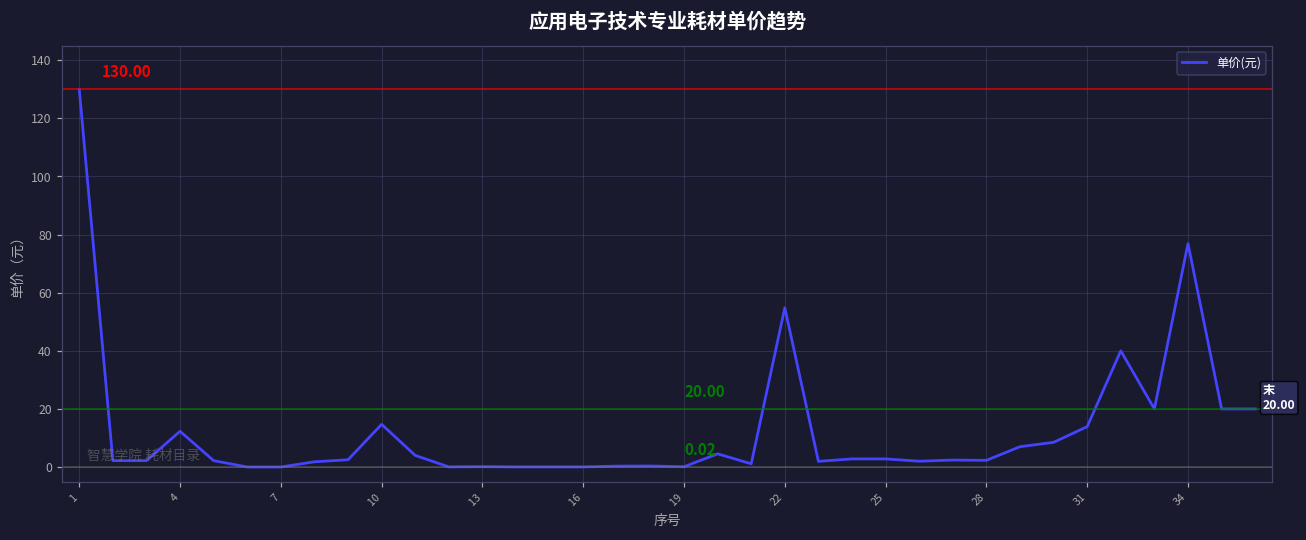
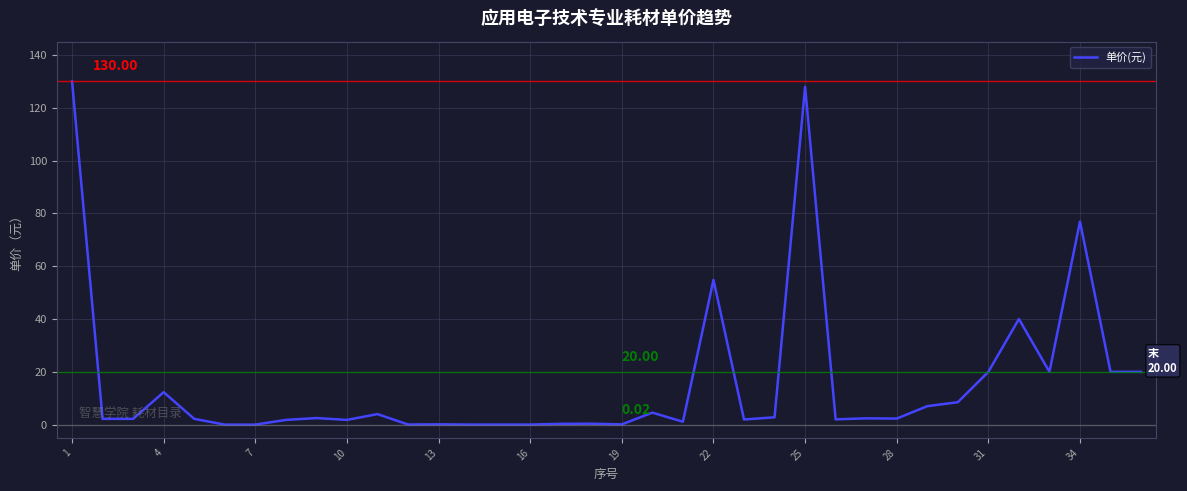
10: 15 -> 2
25: 3 -> 128
31: 14 -> 20
